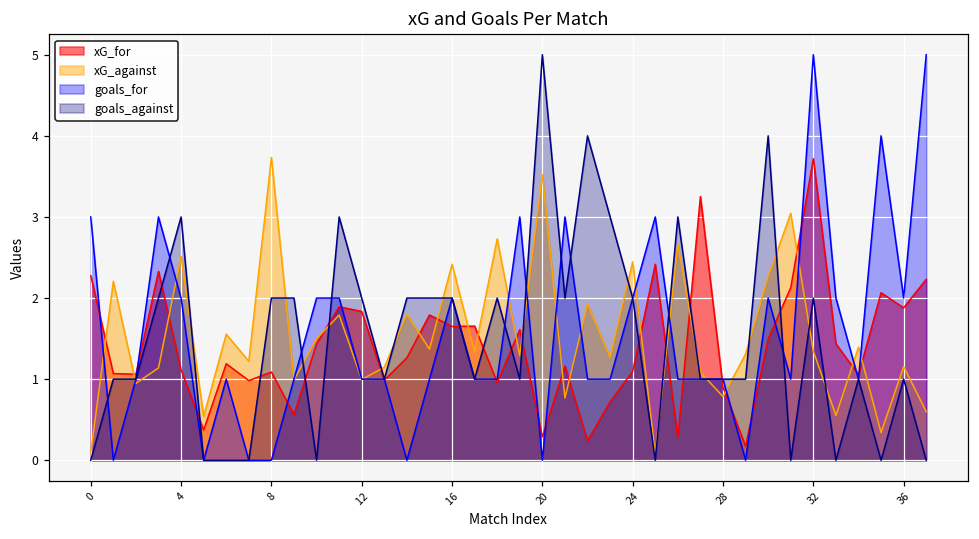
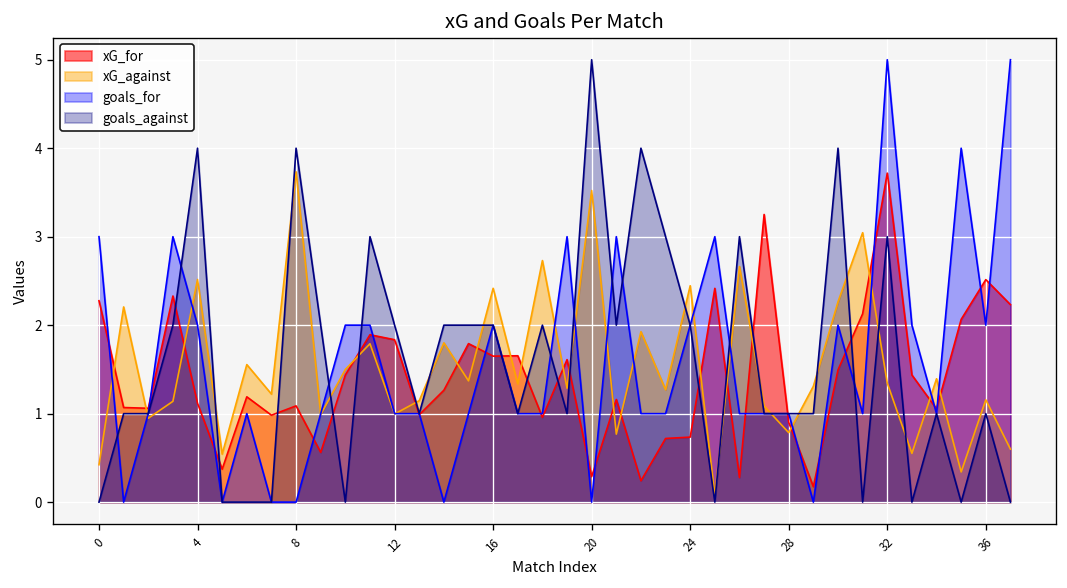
xG_against, 0: 0.1 -> 0.4
goals_against, 4: 3 -> 4
goals_against, 8: 2 -> 4
xG_for, 24: 1.1 -> 0.7
goals_against, 32: 2 -> 3
xG_for, 36: 1.9 -> 2.5
